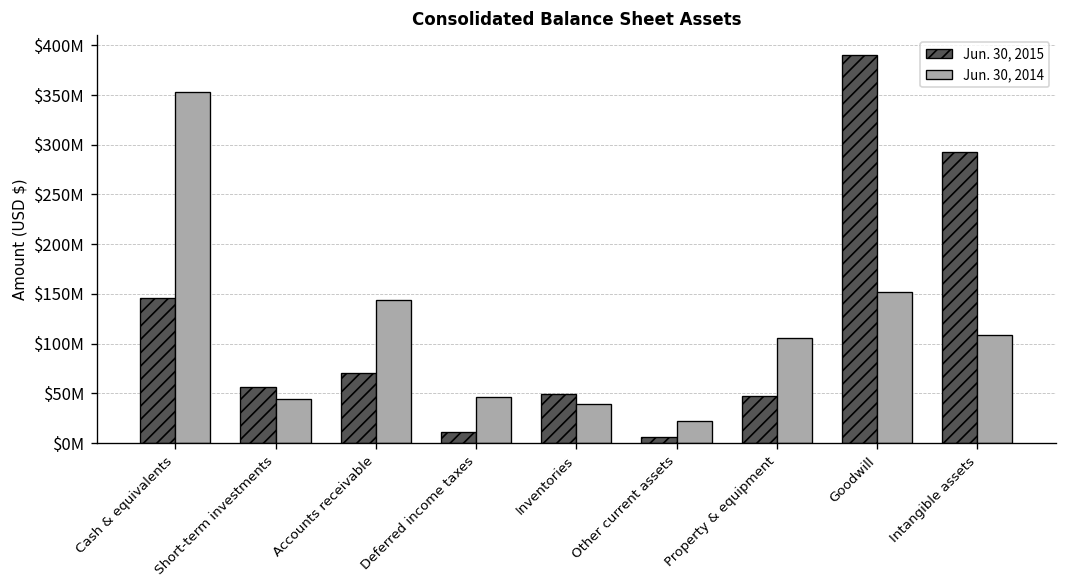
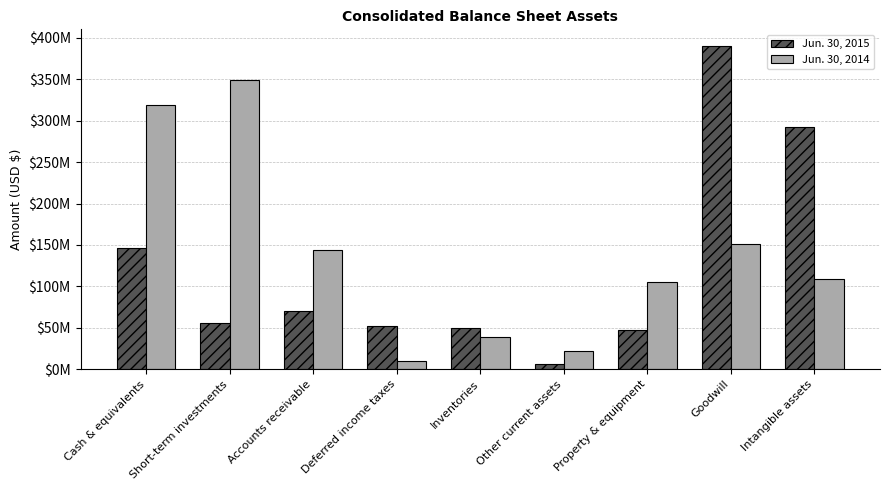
Jun. 30, 2014, Cash & equivalents: $350000000 -> $320000000
Jun. 30, 2014, Short-term investments: $40000000 -> $350000000
Jun. 30, 2015, Deferred income taxes: $10000000 -> $50000000
Jun. 30, 2014, Deferred income taxes: $50000000 -> $10000000
